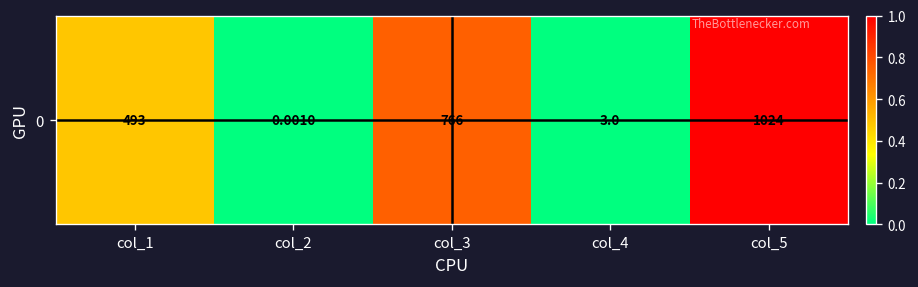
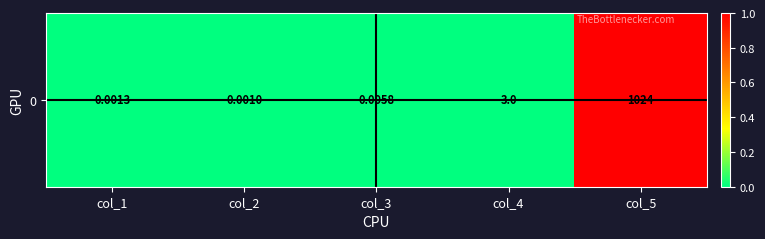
0, col_1: 493 -> 0.0013
0, col_3: 766 -> 0.0058
